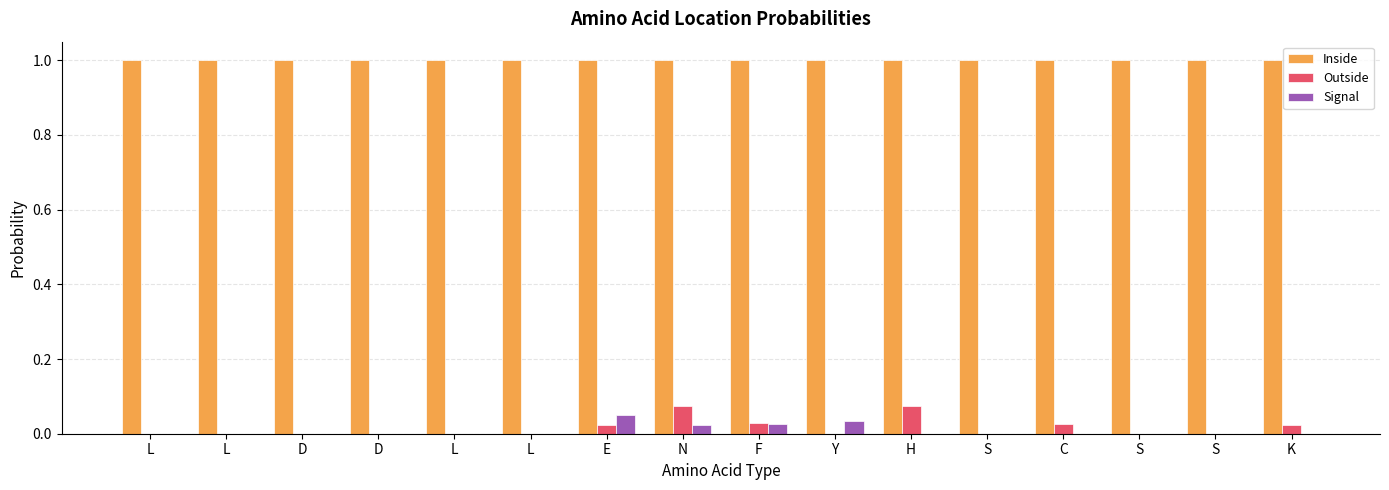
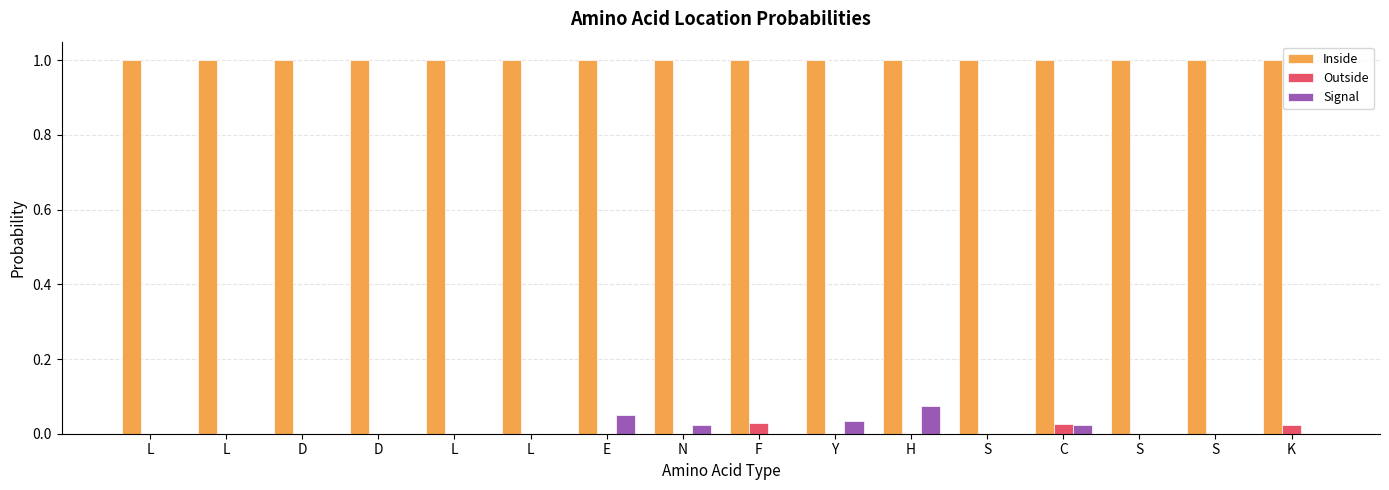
Outside, E: 0.02 -> 0.00
Outside, N: 0.08 -> 0.00
Signal, F: 0.03 -> 0.00
Outside, H: 0.07 -> 0.00
Signal, H: 0.00 -> 0.07
Signal, C: 0.00 -> 0.02
